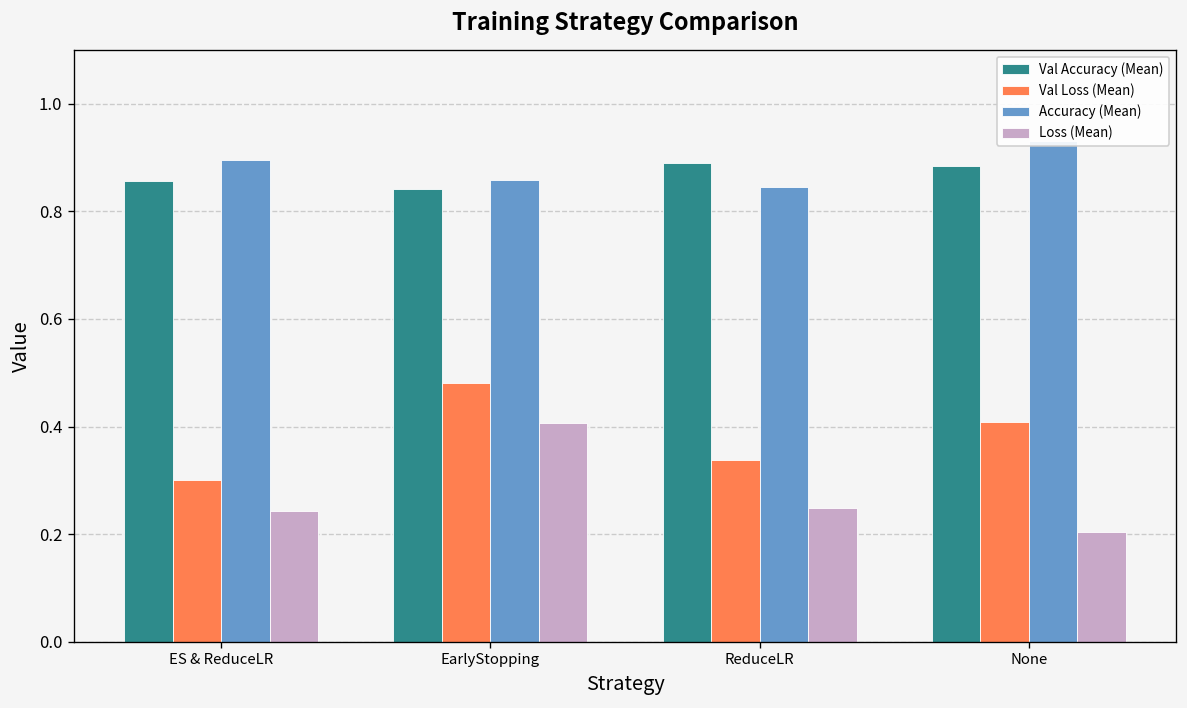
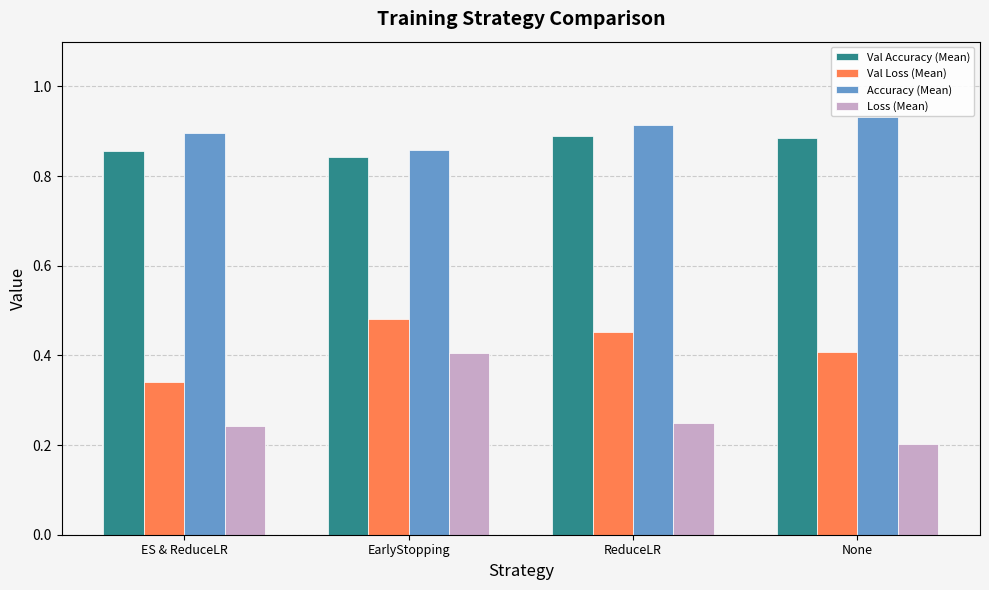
Val Loss (Mean), ES & ReduceLR: 0.30 -> 0.34
Val Loss (Mean), ReduceLR: 0.34 -> 0.45
Accuracy (Mean), ReduceLR: 0.85 -> 0.92
